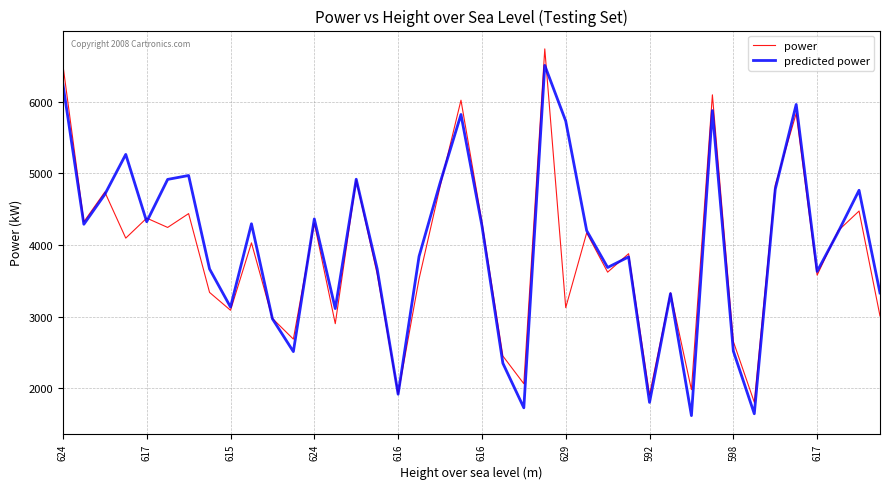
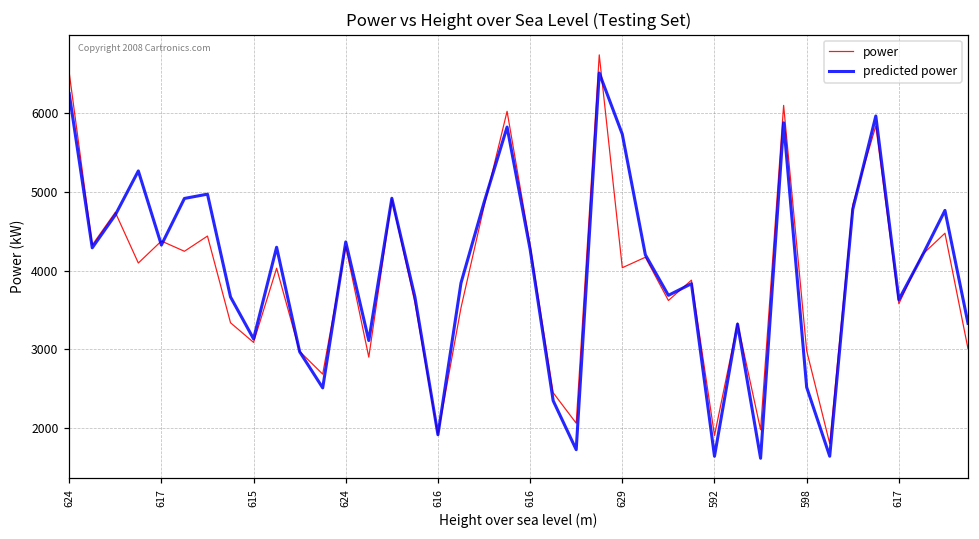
power, 629: 3100 -> 4000
predicted power, 592: 1800 -> 1600
power, 598: 2700 -> 3000
